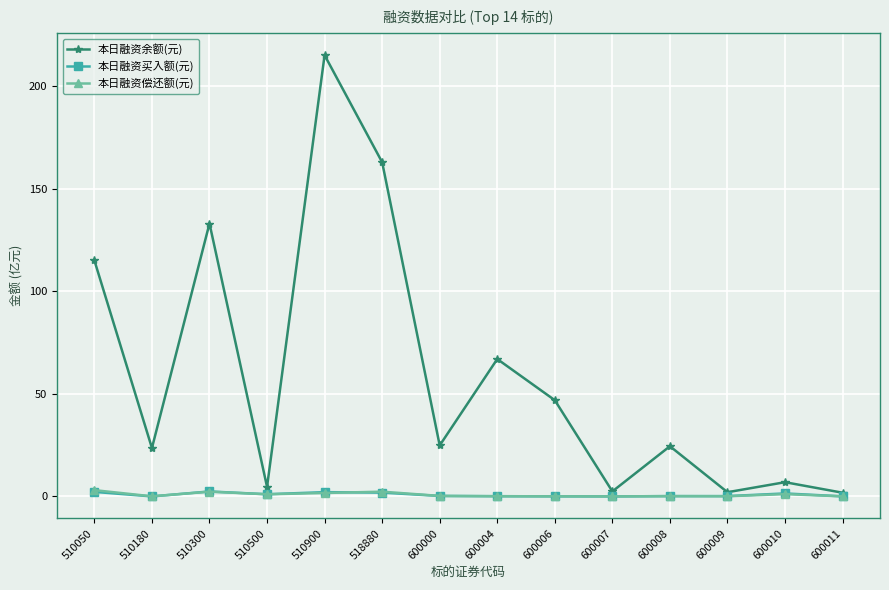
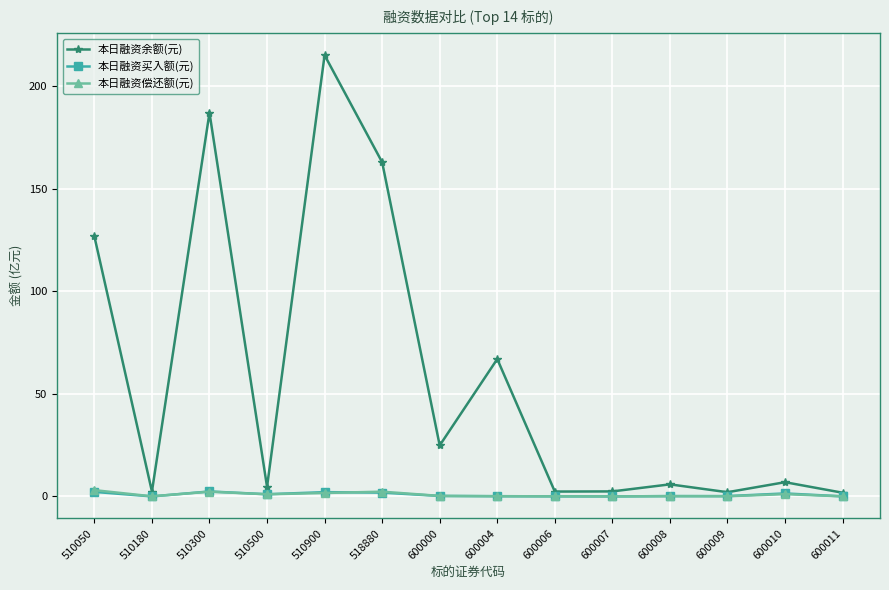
本日融资余额(元), 510050: 115 -> 127
本日融资余额(元), 510180: 24 -> 2
本日融资余额(元), 510300: 133 -> 187
本日融资余额(元), 600006: 47 -> 2
本日融资余额(元), 600008: 24 -> 6
